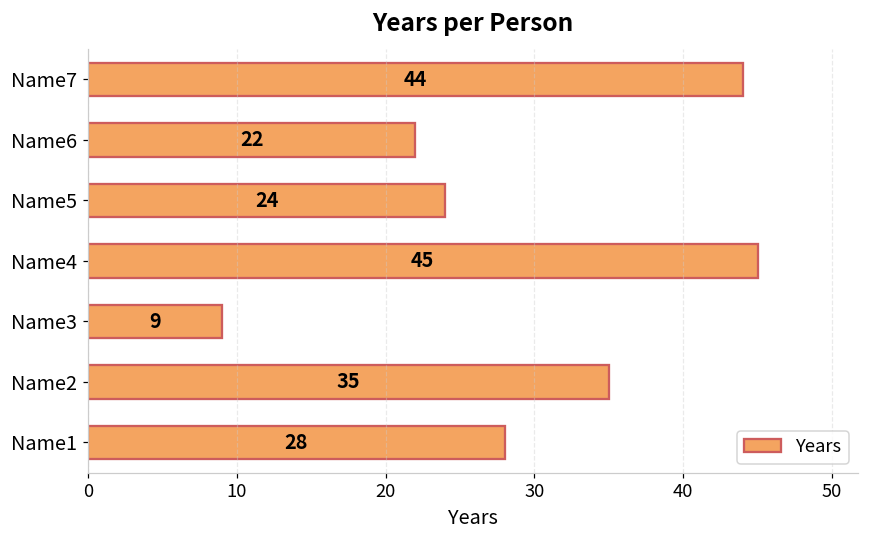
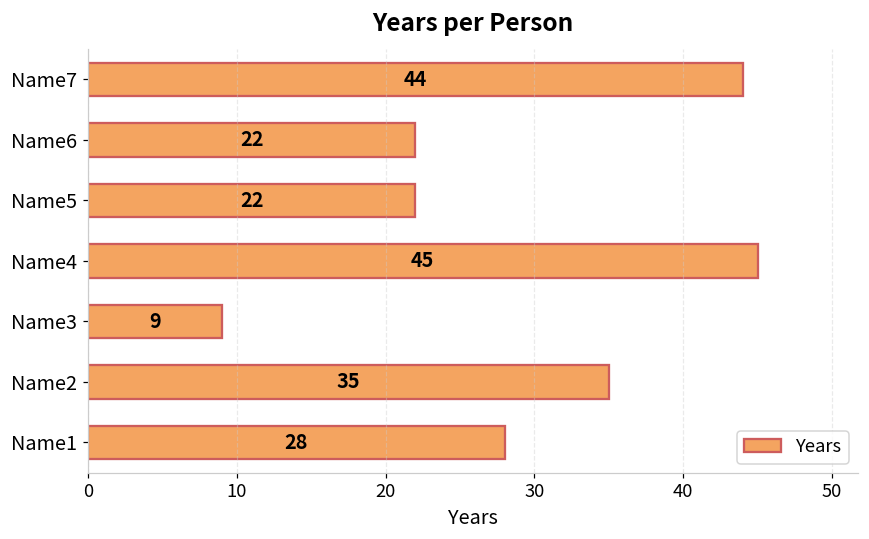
Name5: 24 -> 22
